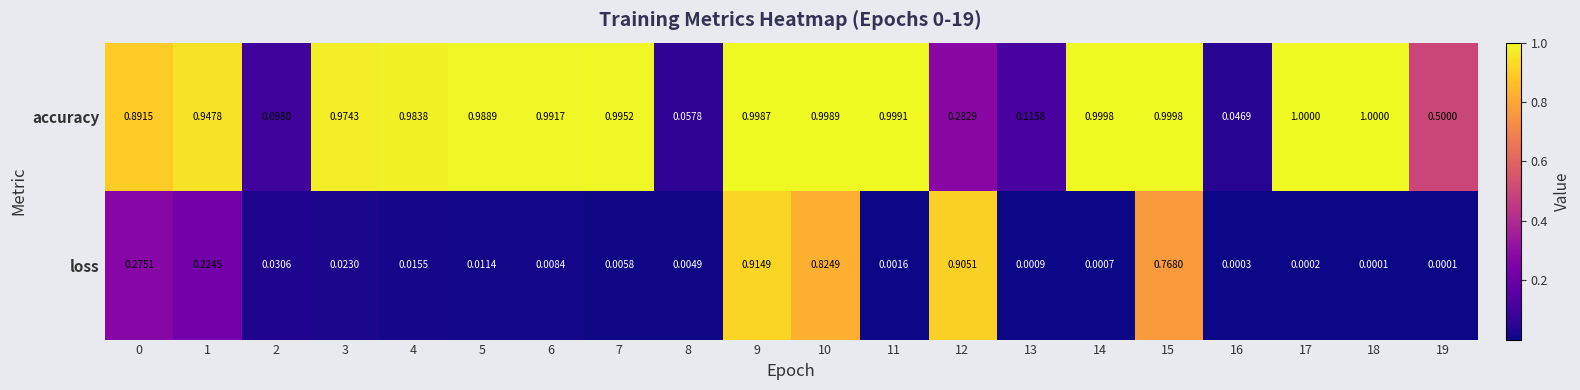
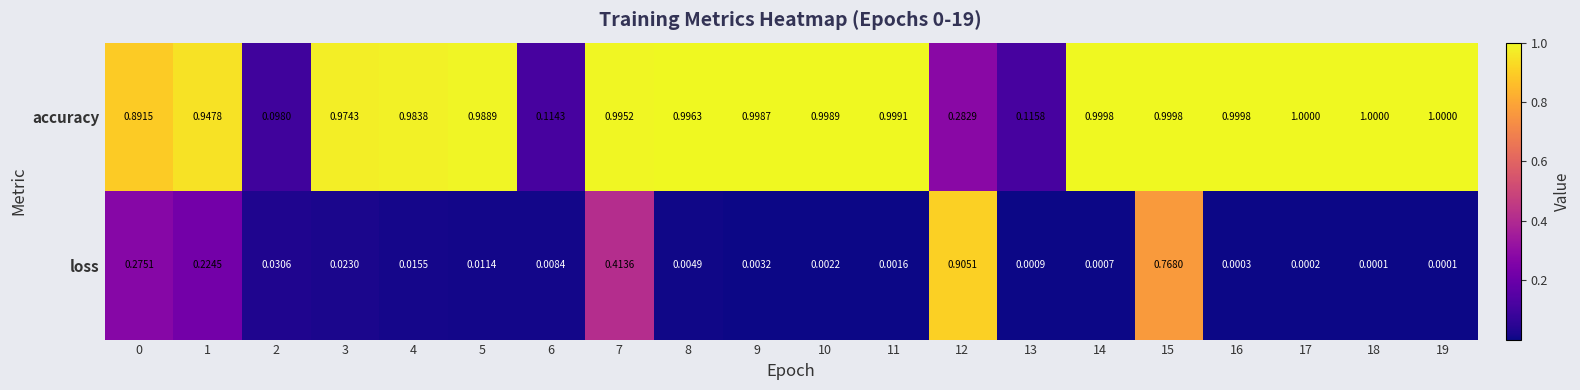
accuracy, 6: 0.9917 -> 0.1143
accuracy, 8: 0.0578 -> 0.9963
accuracy, 16: 0.0469 -> 0.9998
accuracy, 19: 0.5000 -> 1.0000
loss, 7: 0.0058 -> 0.4136
loss, 9: 0.9149 -> 0.0032
loss, 10: 0.8249 -> 0.0022
